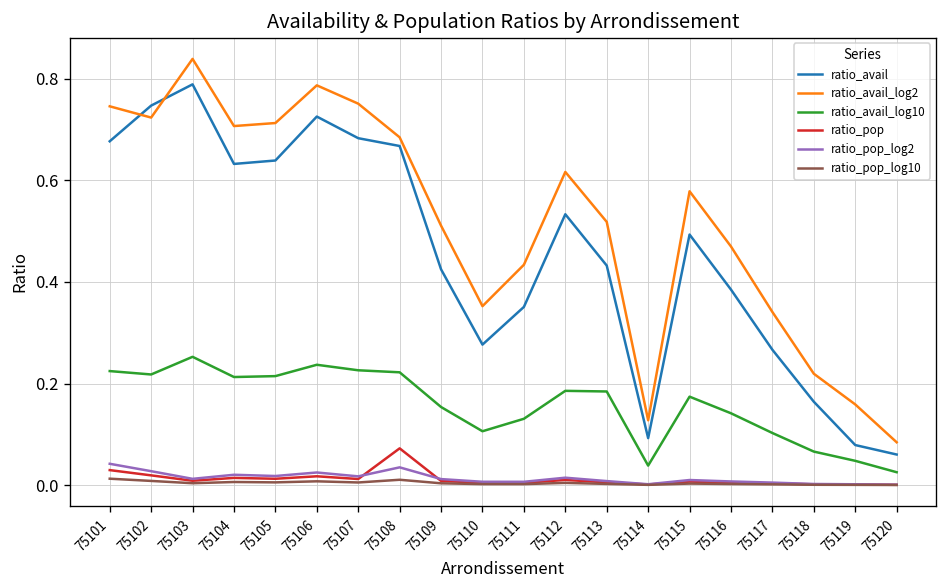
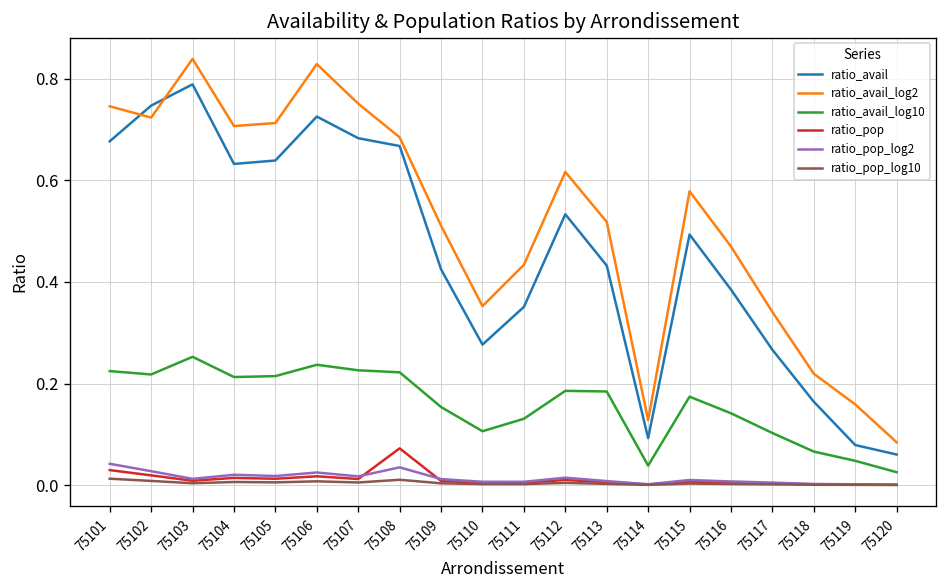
ratio_avail_log2, 75106: 0.79 -> 0.83
